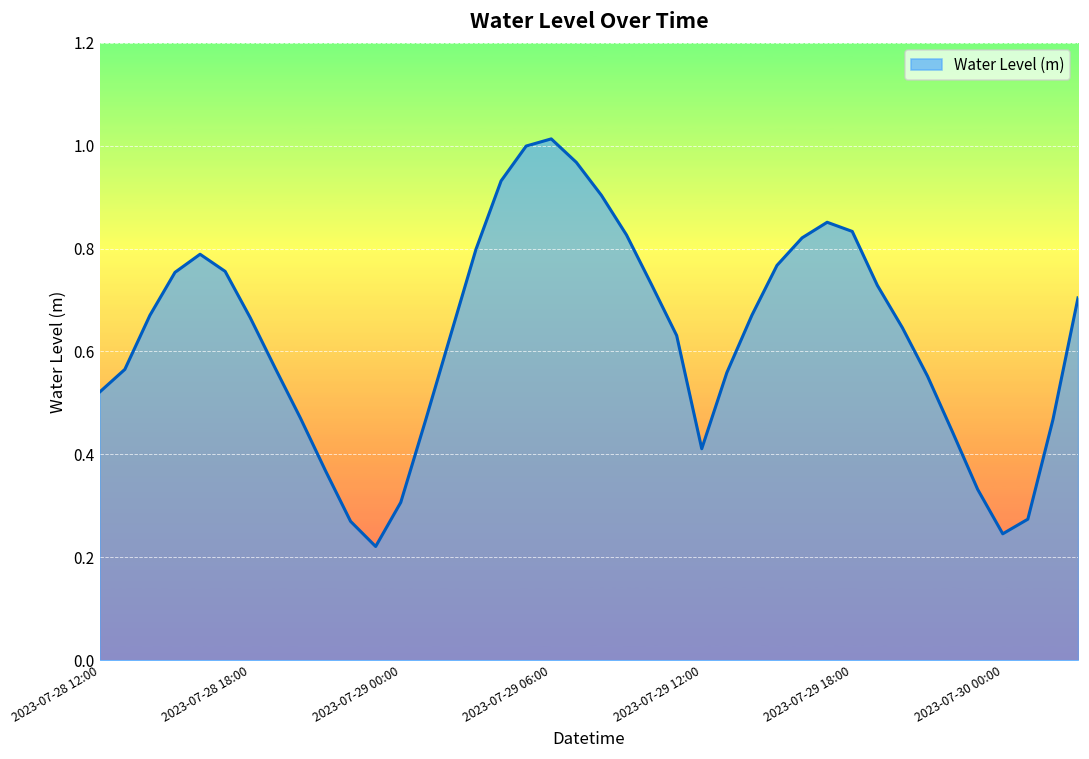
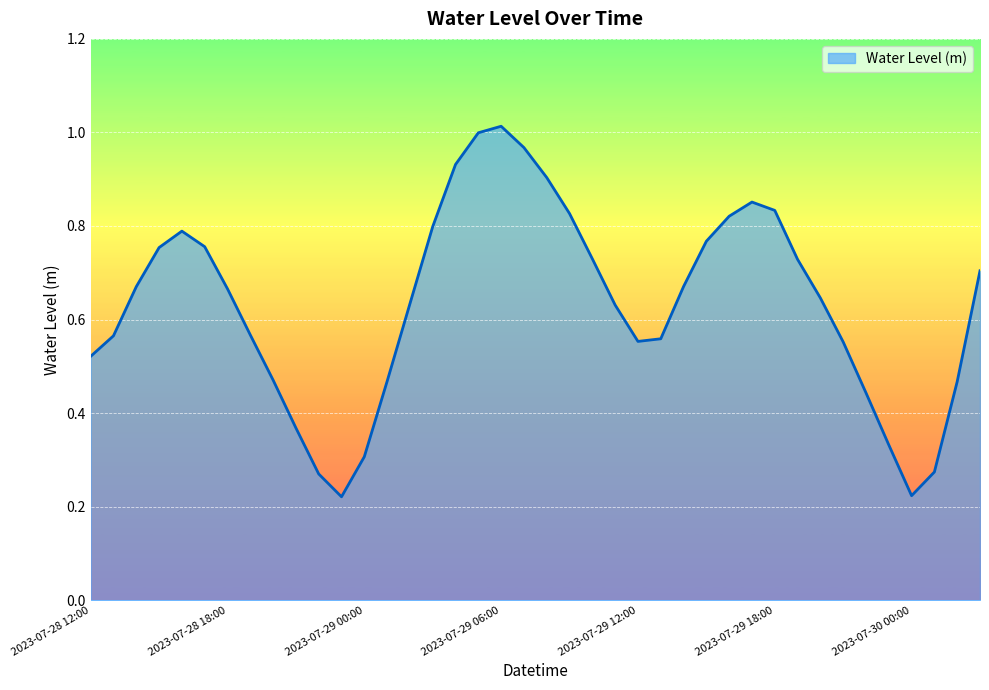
2023-07-29 12:00: 0.41 -> 0.55
2023-07-30 00:00: 0.25 -> 0.22
